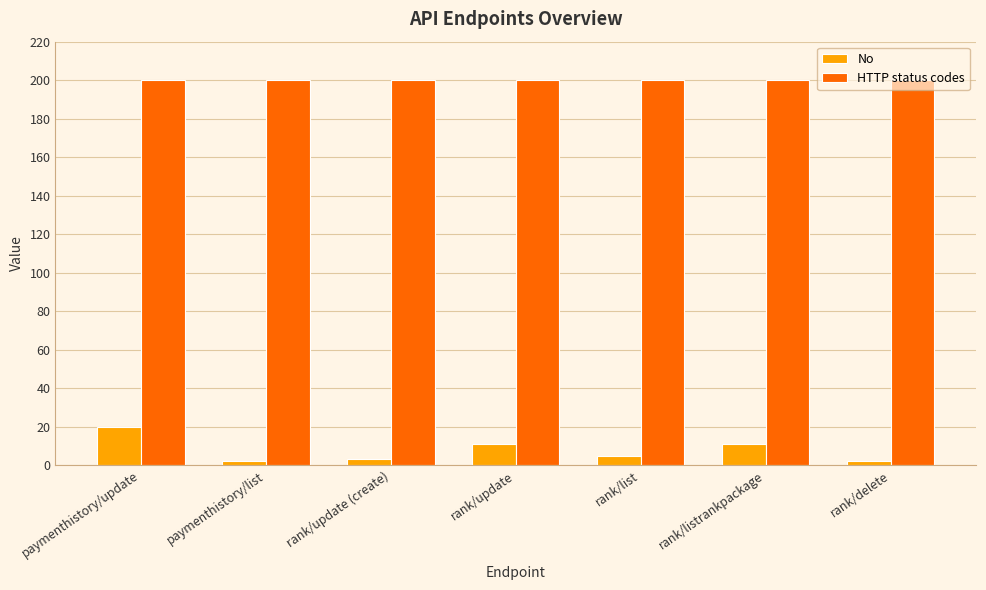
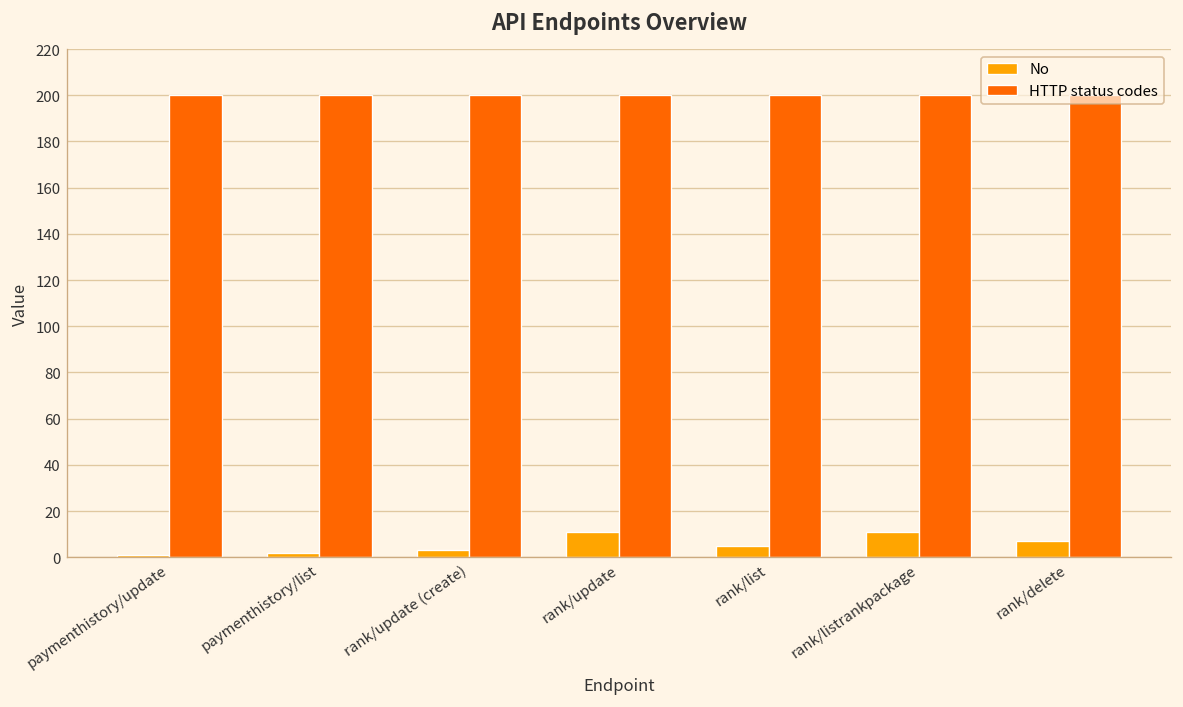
No, paymenthistory/update: 20 -> 1
No, rank/delete: 2 -> 7
